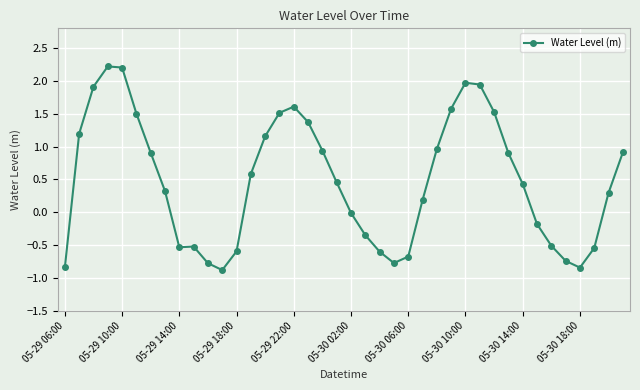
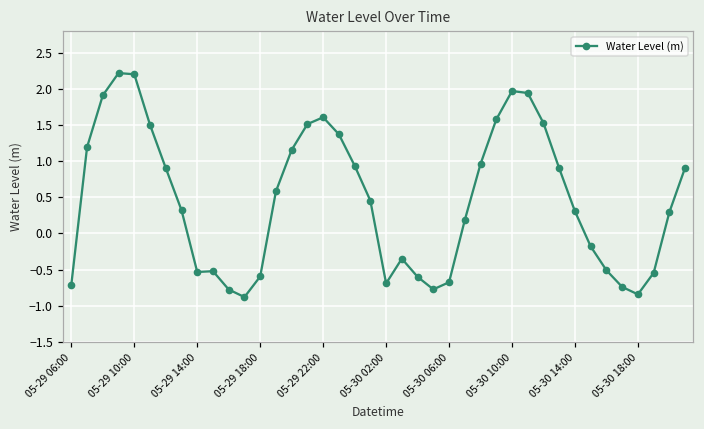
05-29 06:00: -0.8 -> -0.7
05-30 02:00: 0.0 -> -0.7
05-30 14:00: 0.4 -> 0.3
